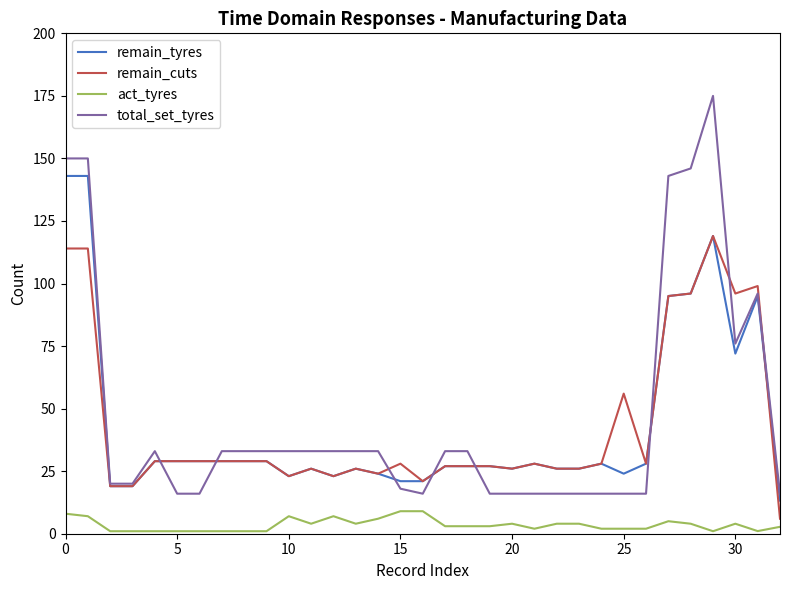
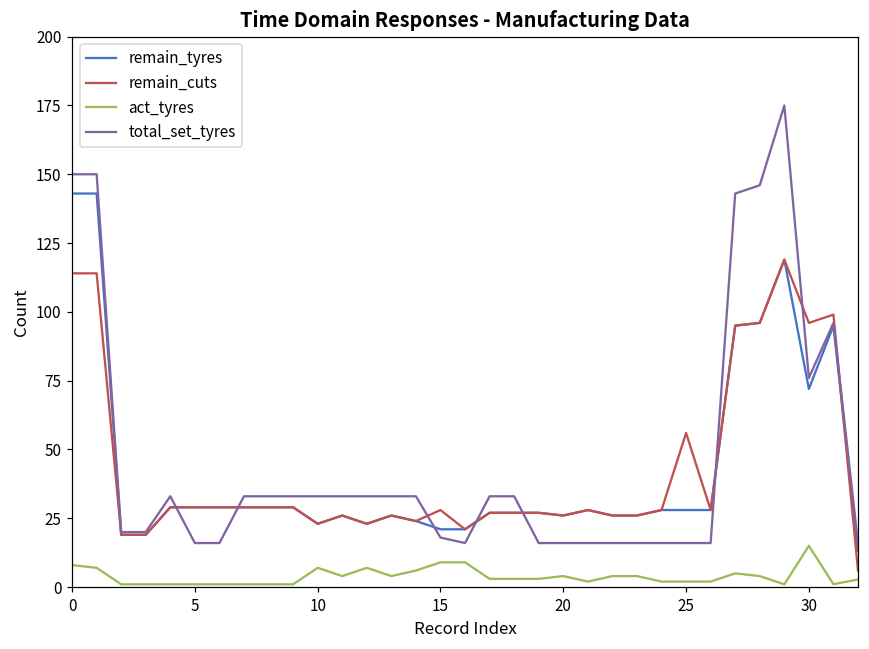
remain_tyres, 25: 24 -> 28
act_tyres, 30: 4 -> 15
